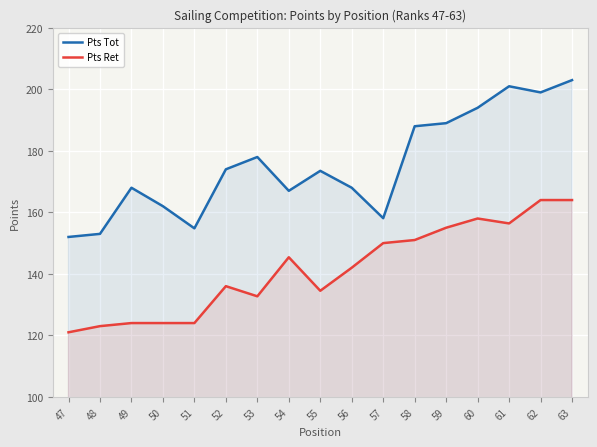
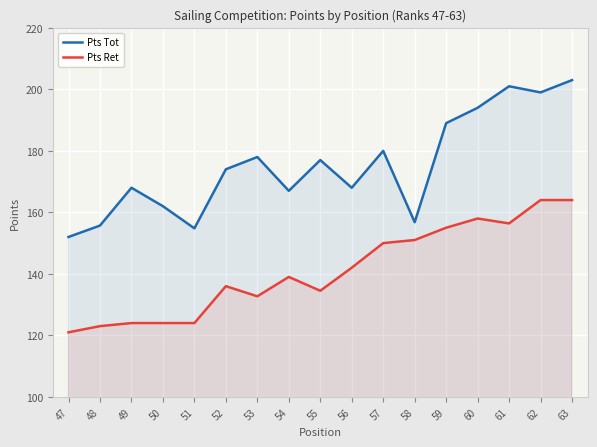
Pts Tot, 48: 153 -> 156
Pts Ret, 54: 145 -> 139
Pts Tot, 55: 174 -> 177
Pts Tot, 57: 158 -> 180
Pts Tot, 58: 188 -> 157
